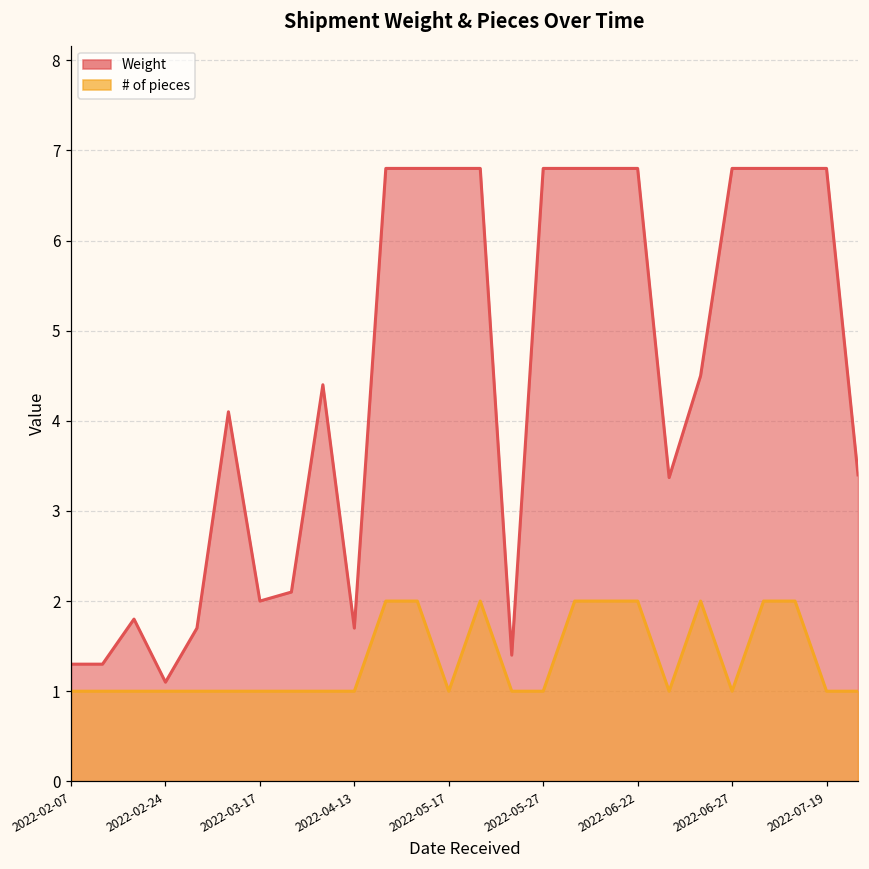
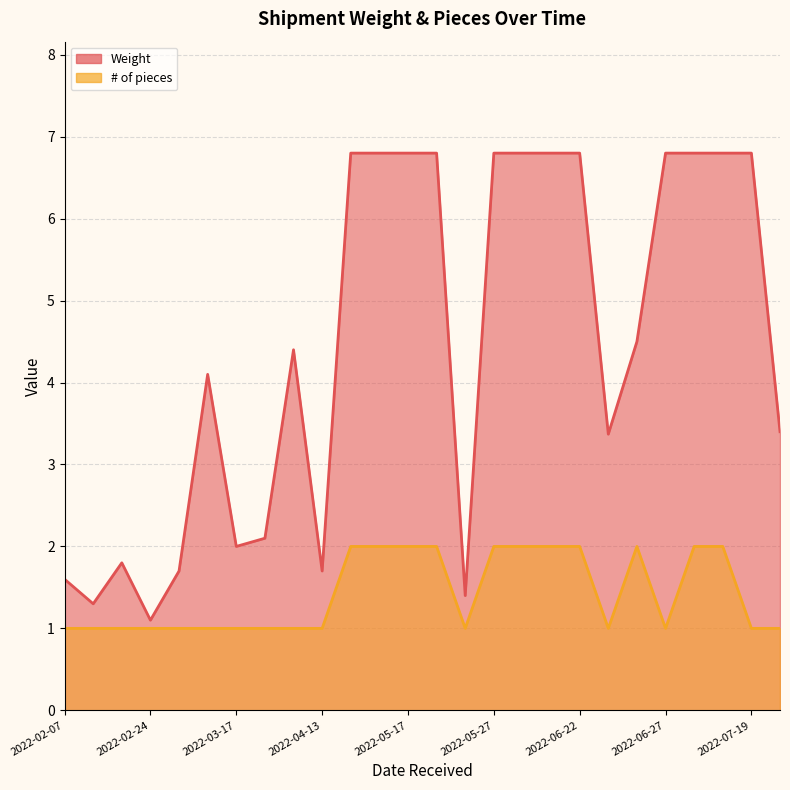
Weight, 2022-02-07: 1.3 -> 1.6
# of pieces, 2022-05-17: 1 -> 2
# of pieces, 2022-05-27: 1 -> 2
